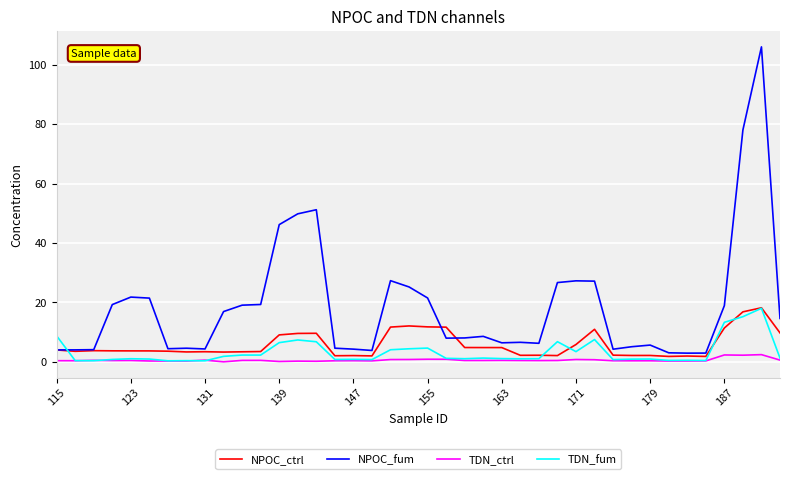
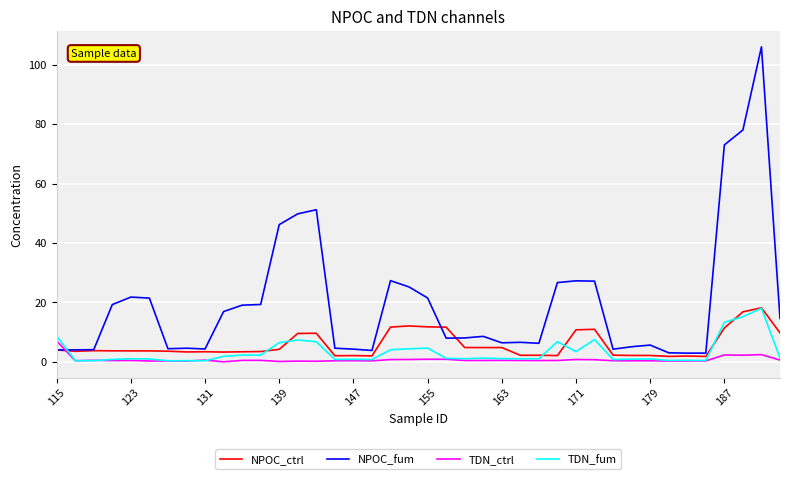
TDN_ctrl, 115: 0 -> 7
NPOC_ctrl, 139: 9 -> 4
NPOC_ctrl, 171: 6 -> 11
NPOC_fum, 187: 19 -> 73
